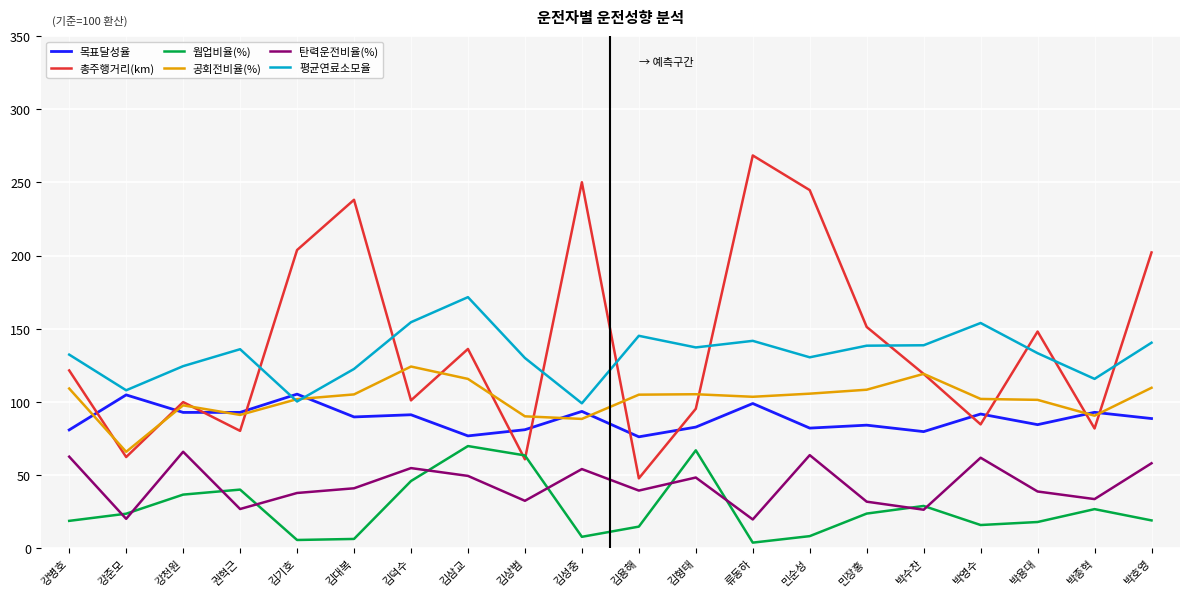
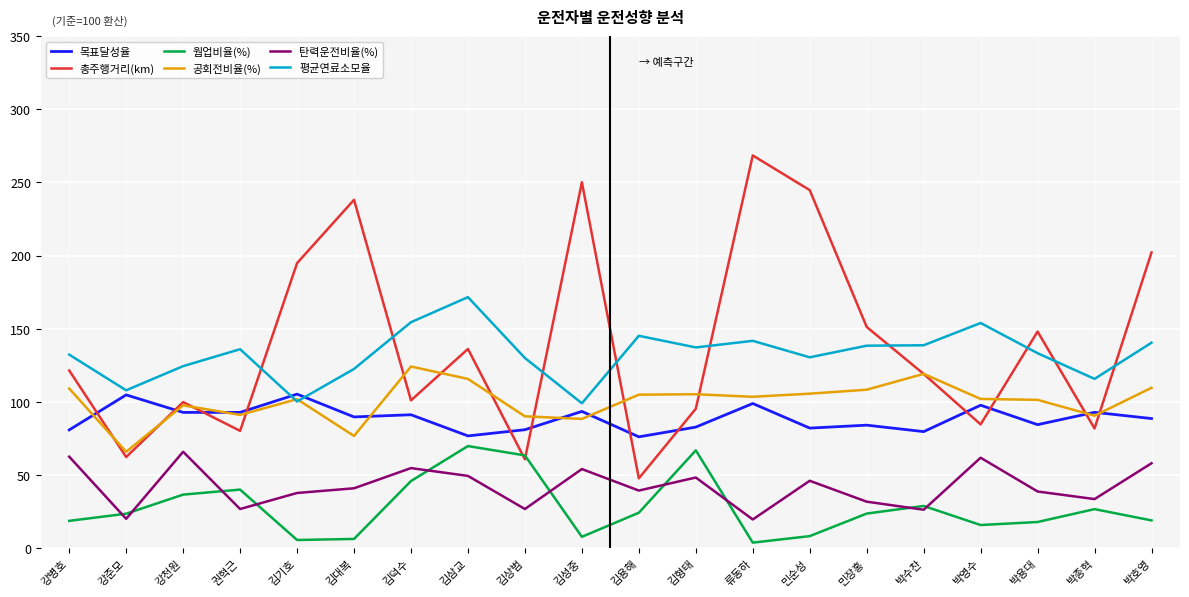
총주행거리(km), 김기호: 204 -> 195
공회전비율(%), 김대복: 105 -> 77
탄력운전비율(%), 김상범: 33 -> 27
웜업비율(%), 김용해: 15 -> 24
탄력운전비율(%), 민순성: 64 -> 46
목표달성율, 박영수: 92 -> 98
